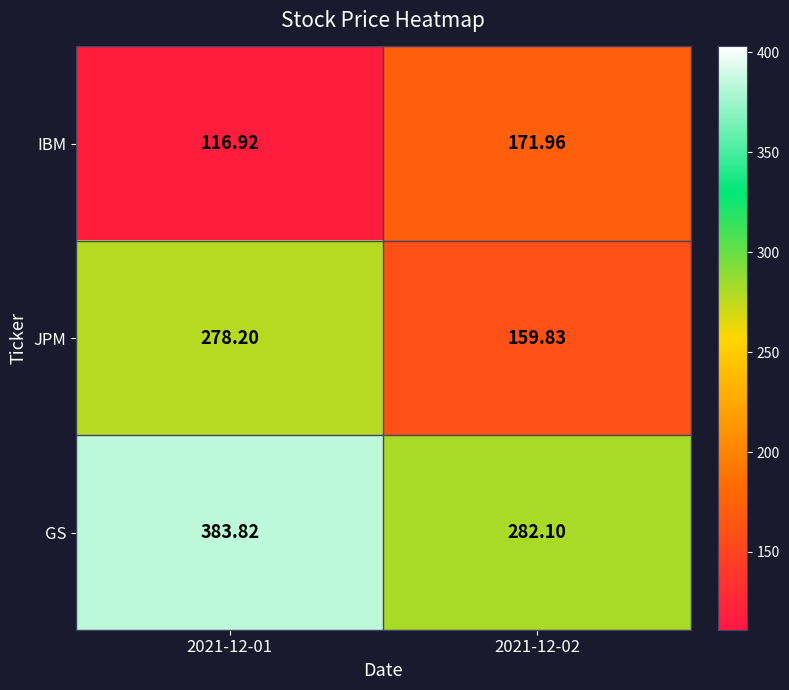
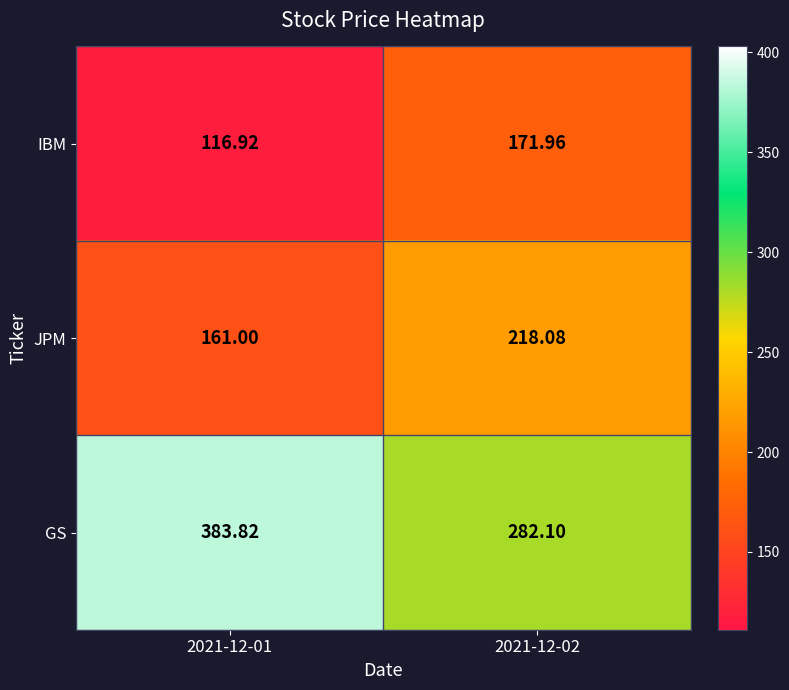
JPM, 2021-12-01: 278.20 -> 161.00
JPM, 2021-12-02: 159.83 -> 218.08
